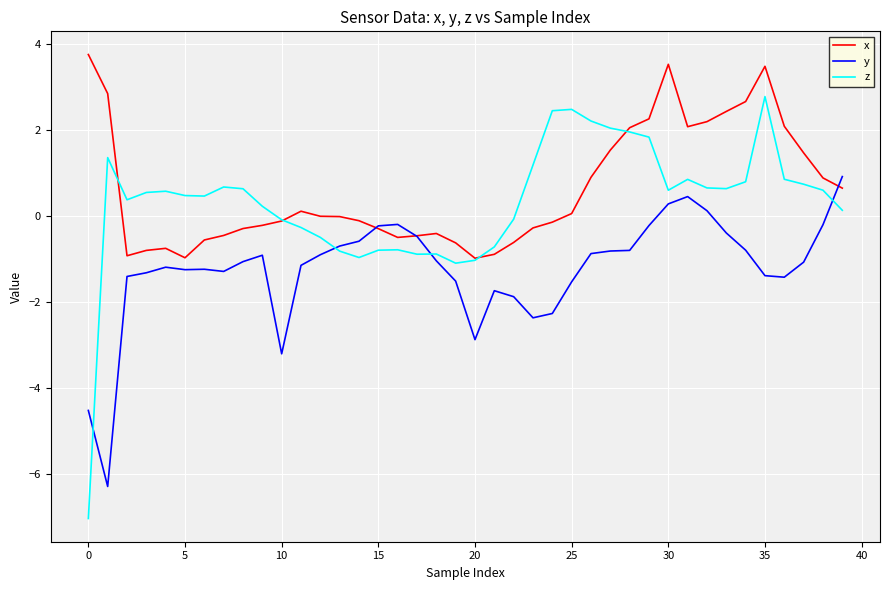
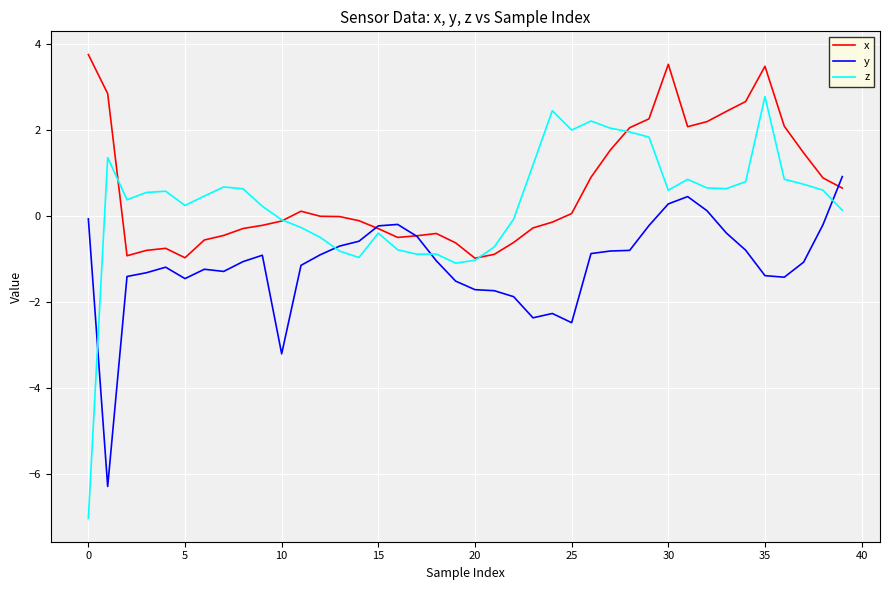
y, 0: -4.5 -> -0.1
y, 5: -1.2 -> -1.5
z, 5: 0.5 -> 0.2
z, 15: -0.8 -> -0.4
y, 20: -2.9 -> -1.7
y, 25: -1.5 -> -2.5
z, 25: 2.5 -> 2.0
